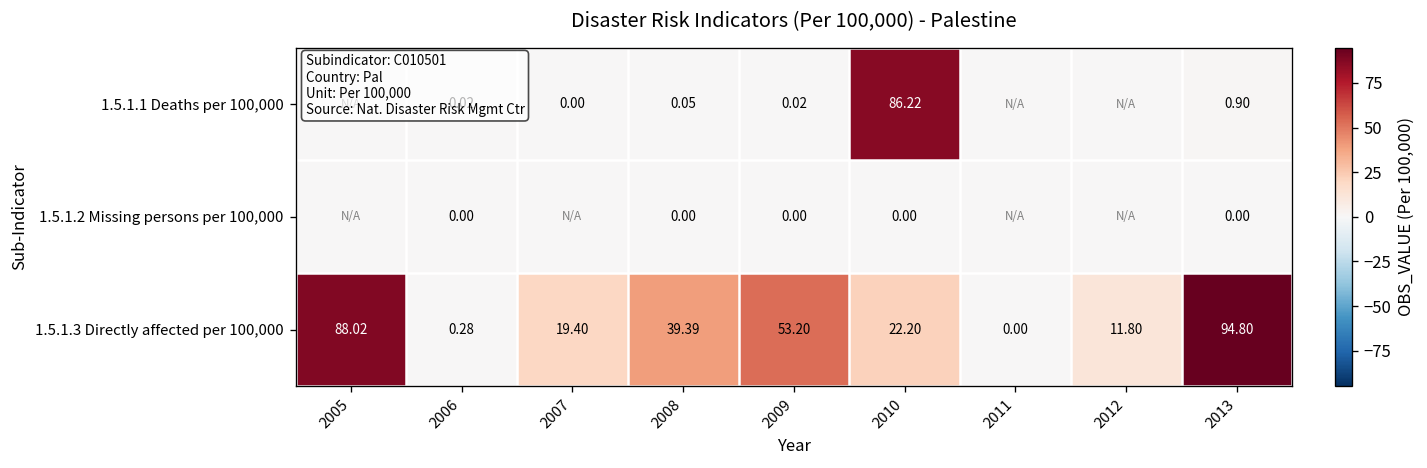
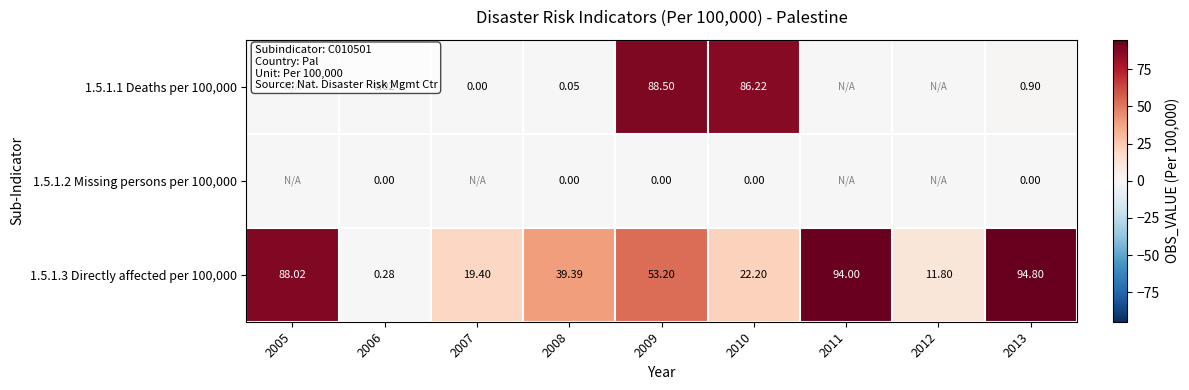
1.5.1.1 Deaths per 100,000, 2009: 0.02 -> 88.50
1.5.1.3 Directly affected per 100,000, 2011: 0.00 -> 94.00
